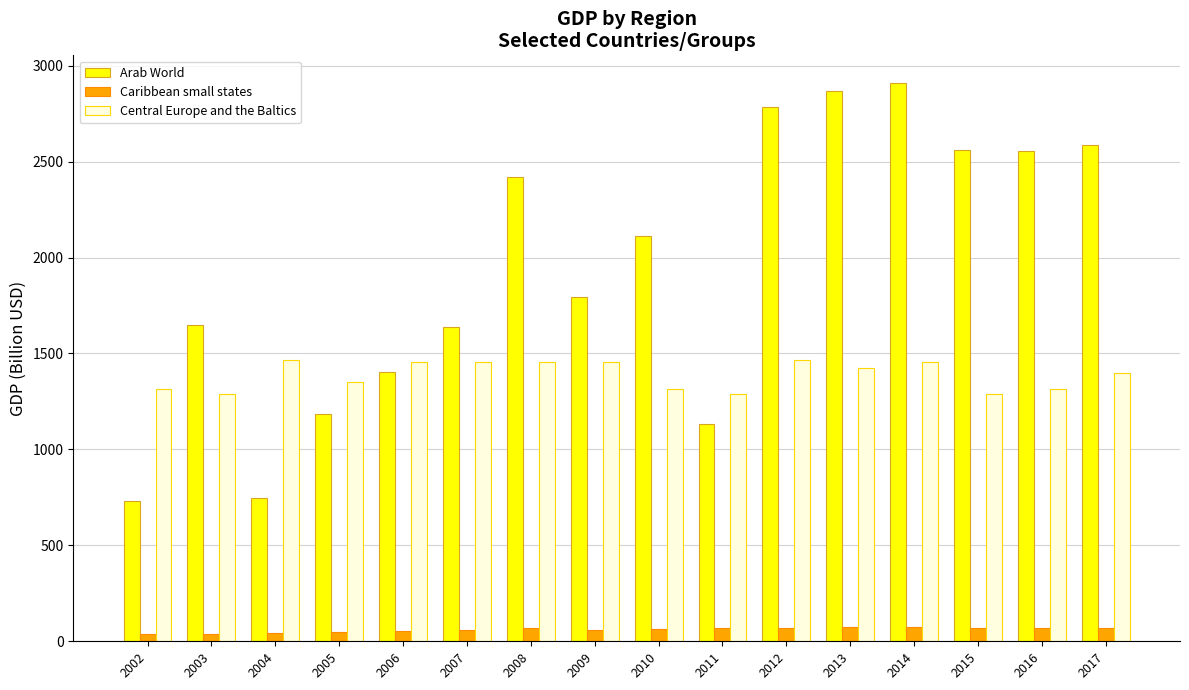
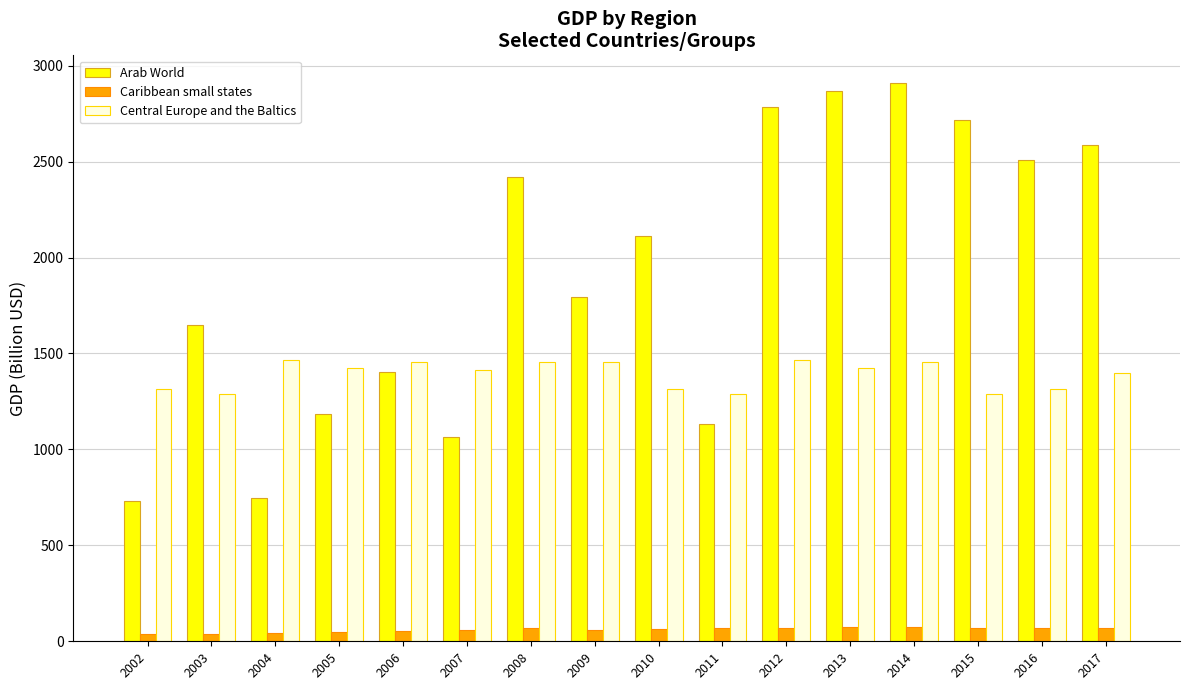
Central Europe and the Baltics, 2005: 1350 -> 1420
Arab World, 2007: 1640 -> 1060
Central Europe and the Baltics, 2007: 1460 -> 1410
Arab World, 2015: 2560 -> 2710
Arab World, 2016: 2550 -> 2510
